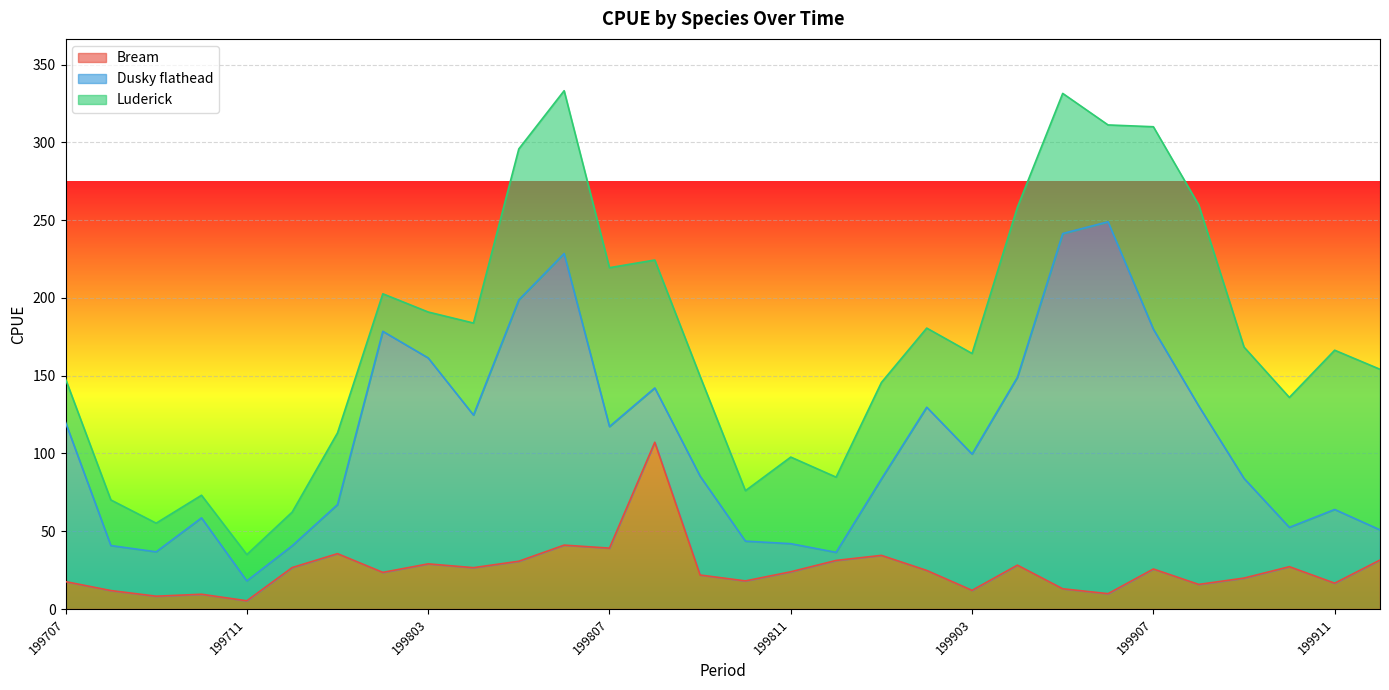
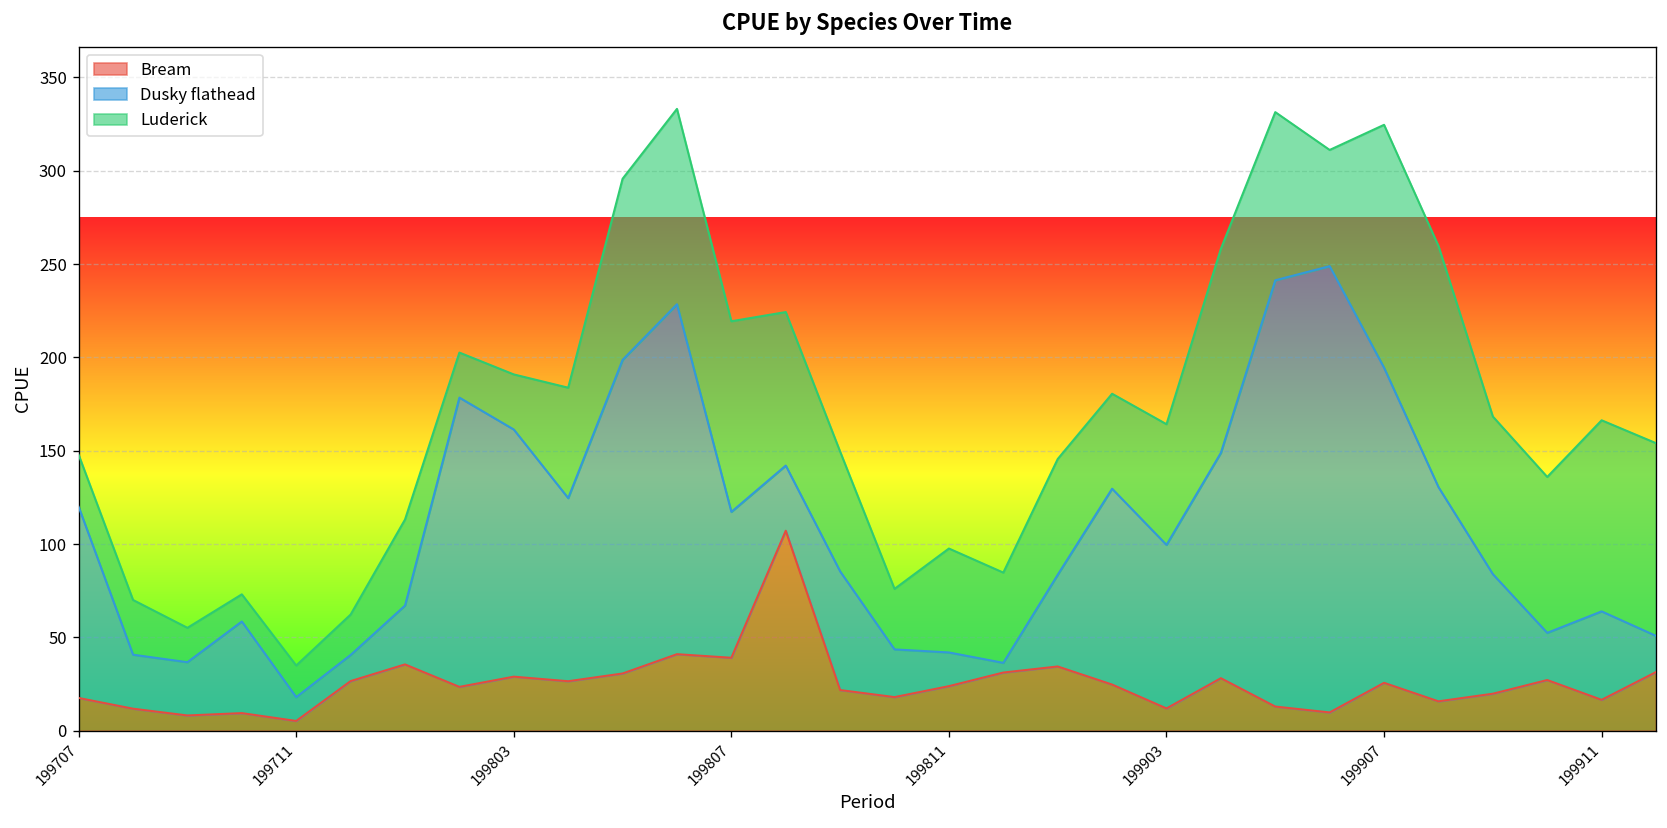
Dusky flathead, 199907: 154 -> 169
